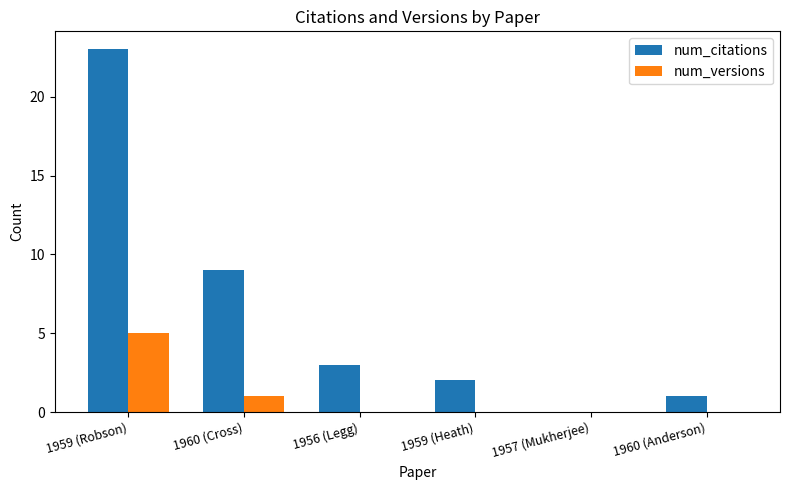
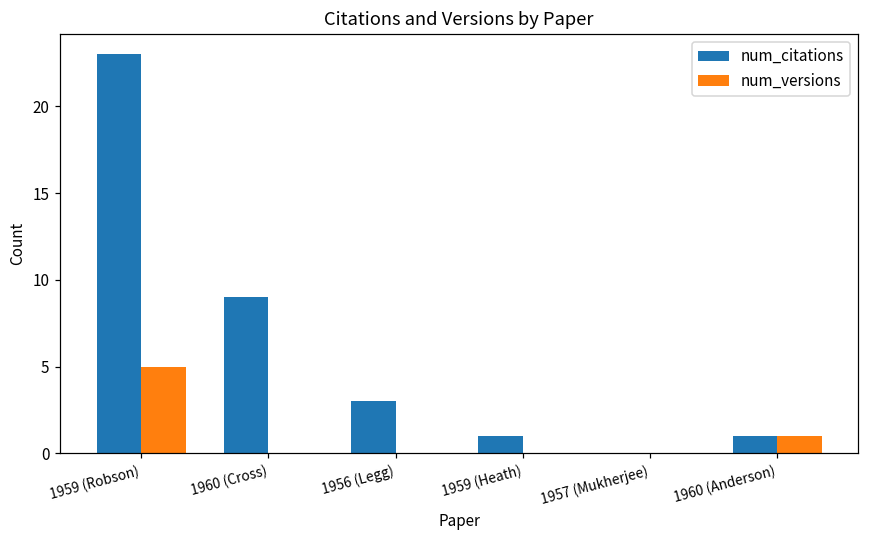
num_versions, 1960 (Cross): 1 -> 0
num_citations, 1959 (Heath): 2 -> 1
num_versions, 1960 (Anderson): 0 -> 1
